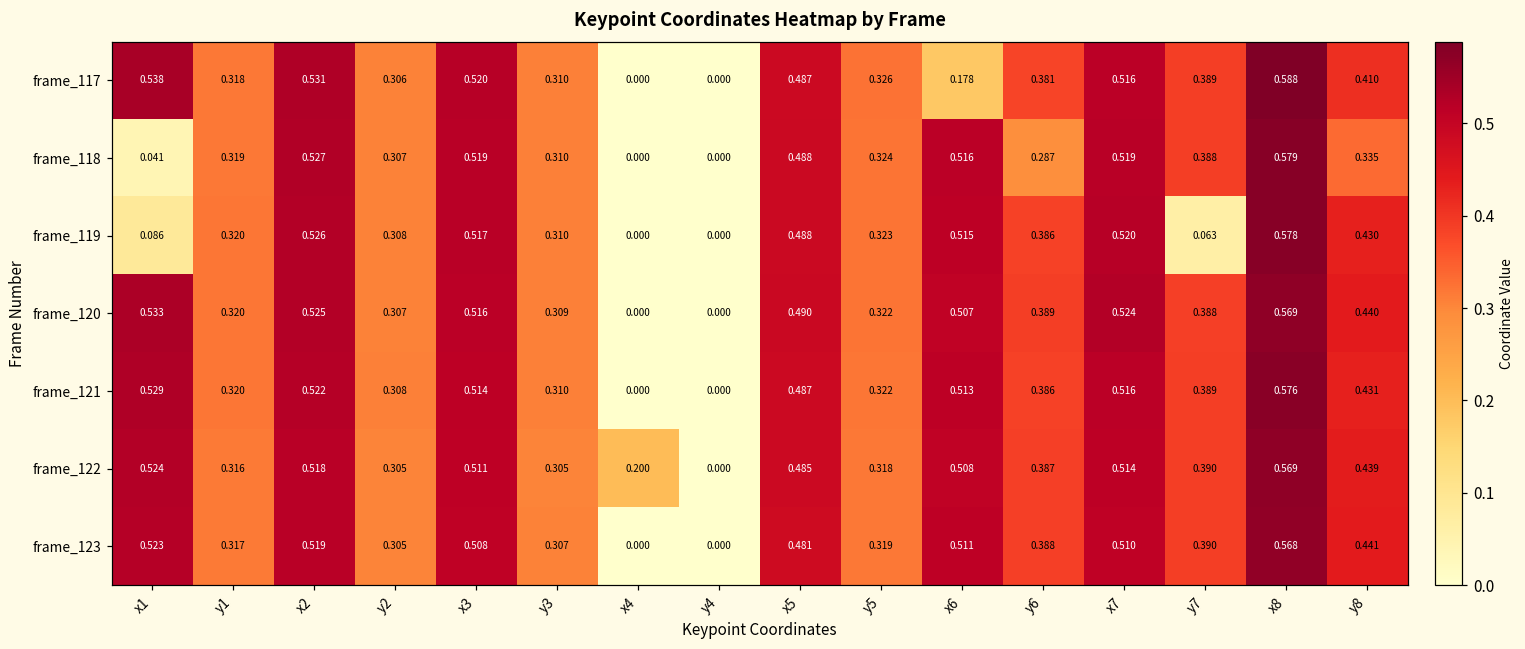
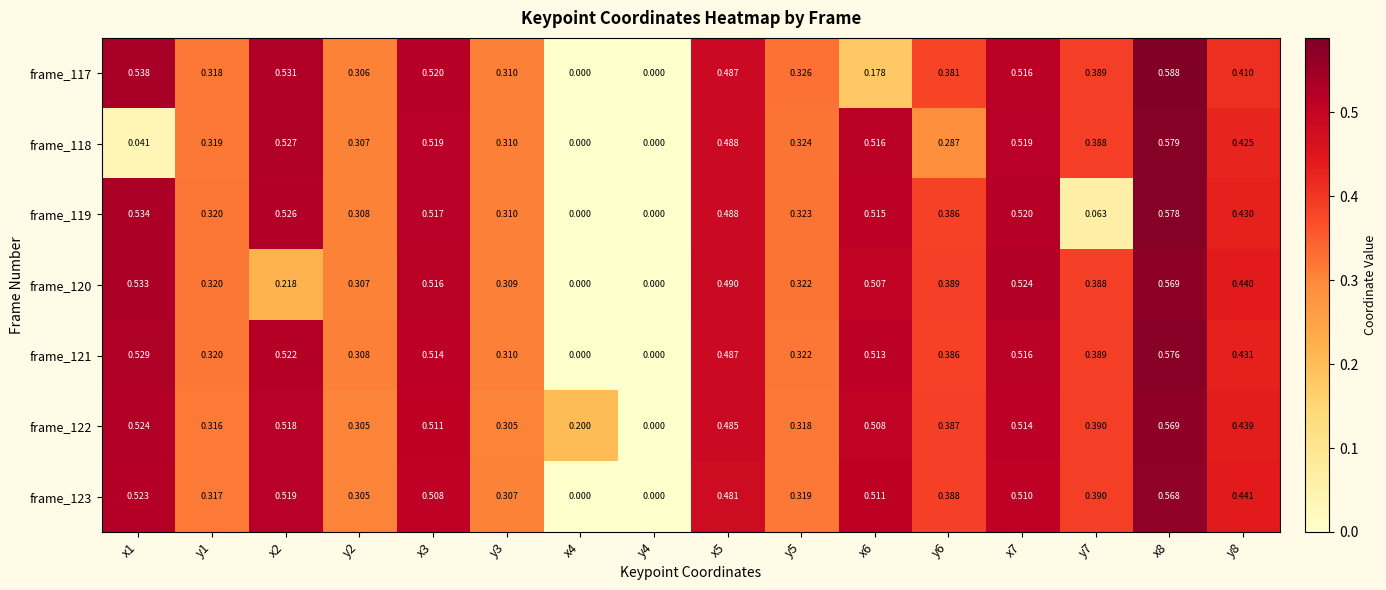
frame_118, y8: 0.335 -> 0.425
frame_119, x1: 0.086 -> 0.534
frame_120, x2: 0.525 -> 0.218
